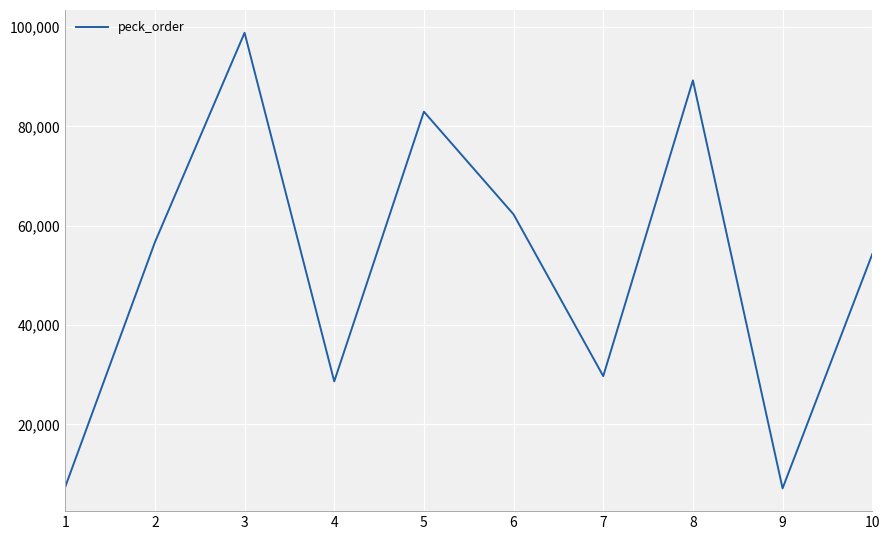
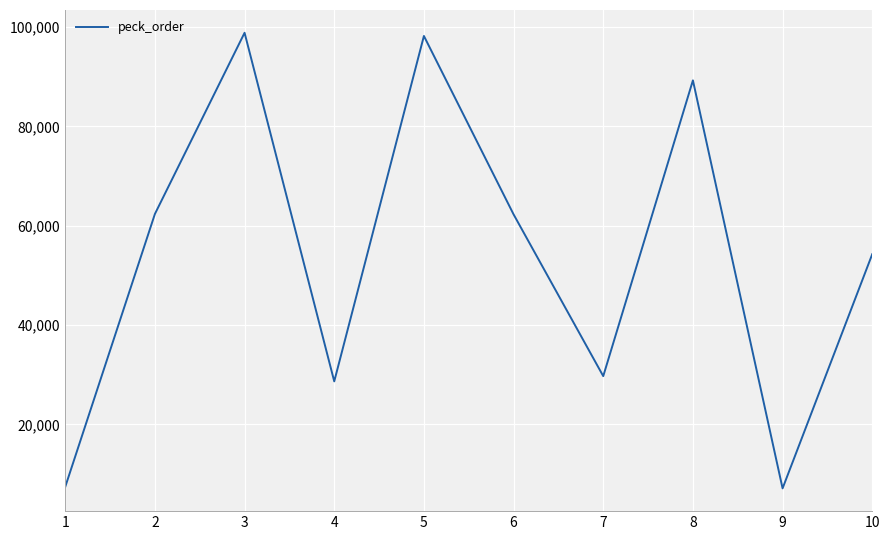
2: 57,000 -> 62,000
5: 83,000 -> 98,000
